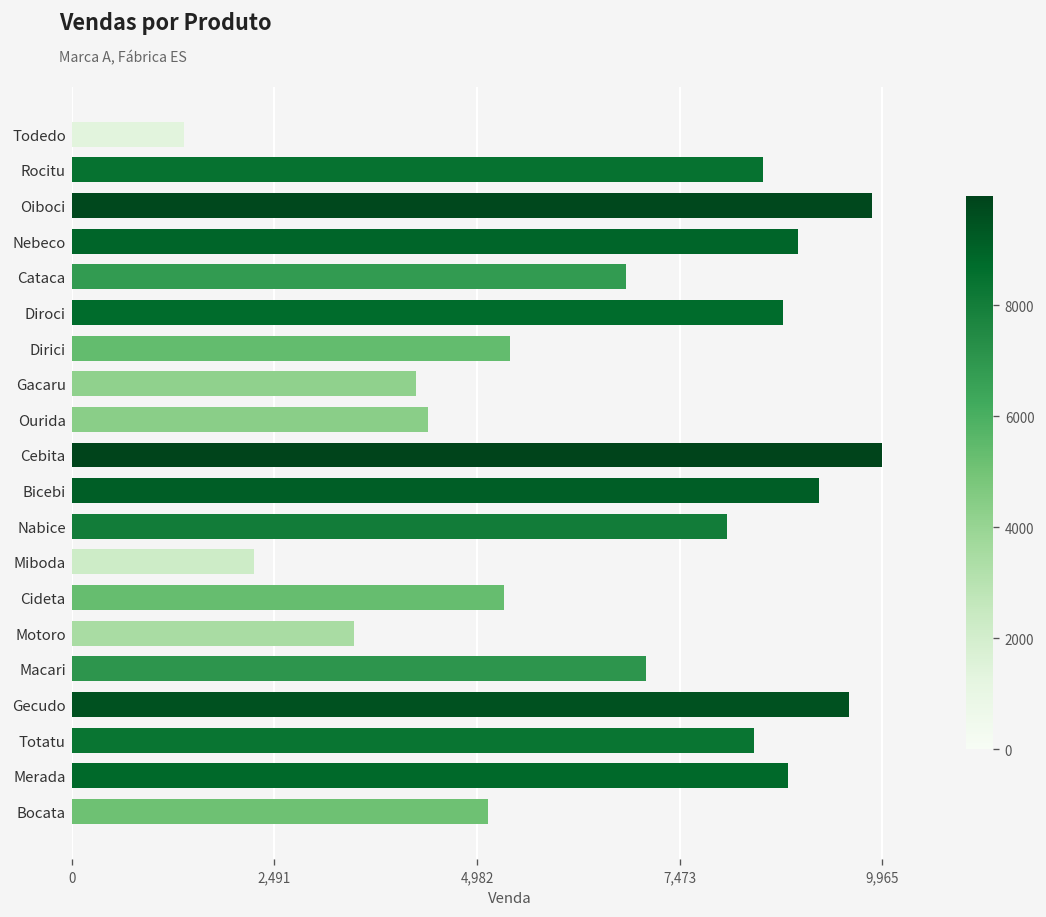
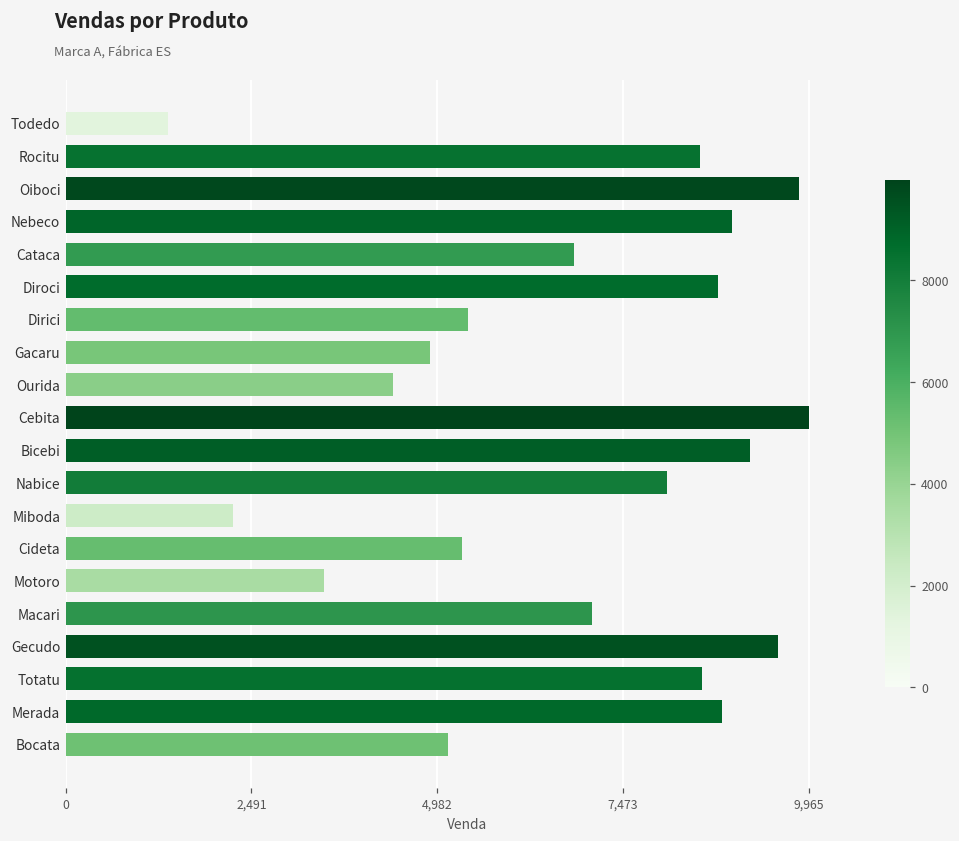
Gacaru: 4,200 -> 4,900
Totatu: 8,400 -> 8,500
